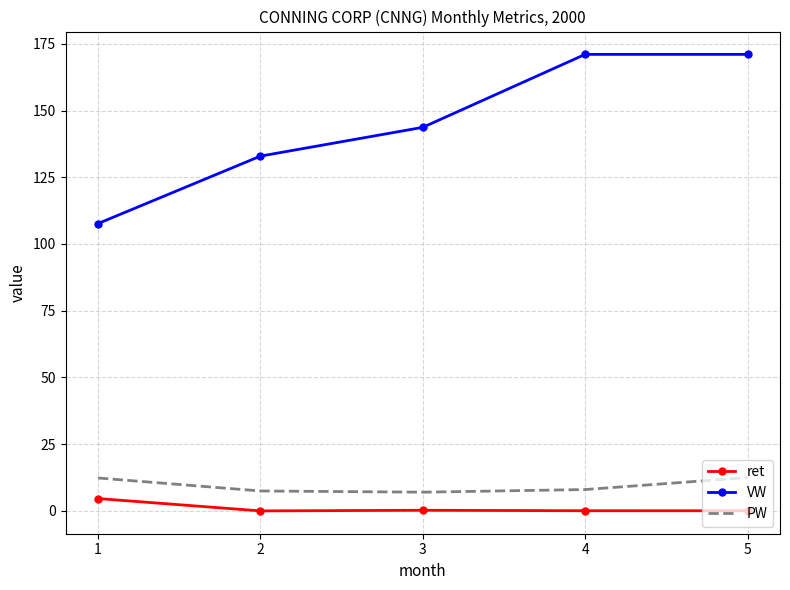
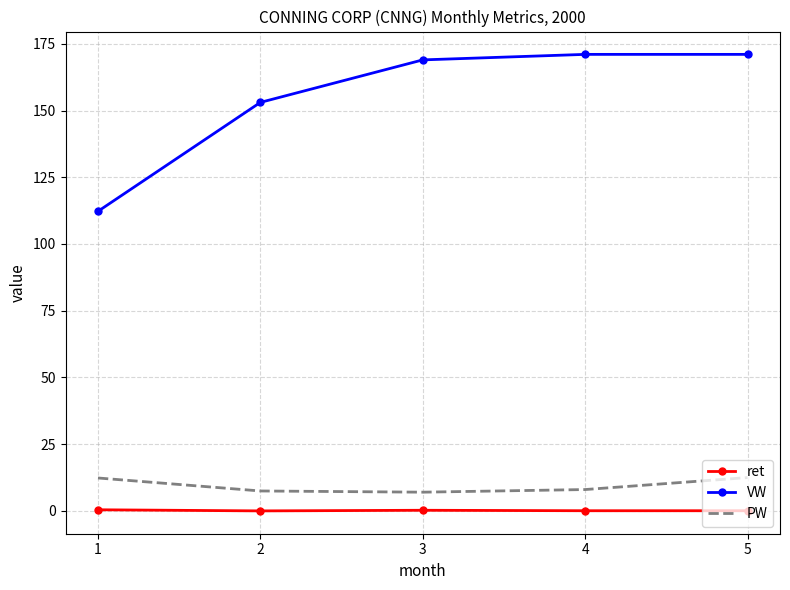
ret, 1: 5 -> 0
VW, 1: 108 -> 112
VW, 2: 133 -> 153
VW, 3: 144 -> 169
